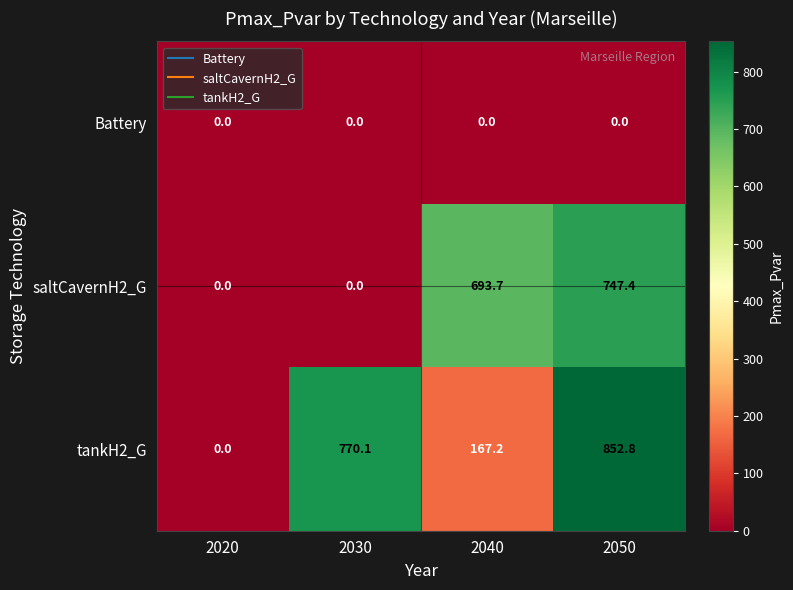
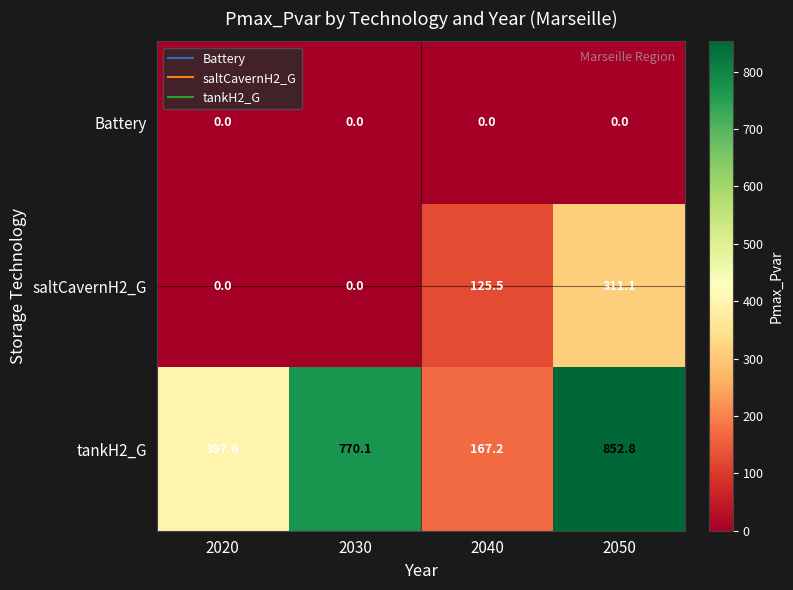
saltCavernH2_G, 2040: 693.7 -> 125.5
saltCavernH2_G, 2050: 747.4 -> 311.1
tankH2_G, 2020: 0.0 -> 397.6
